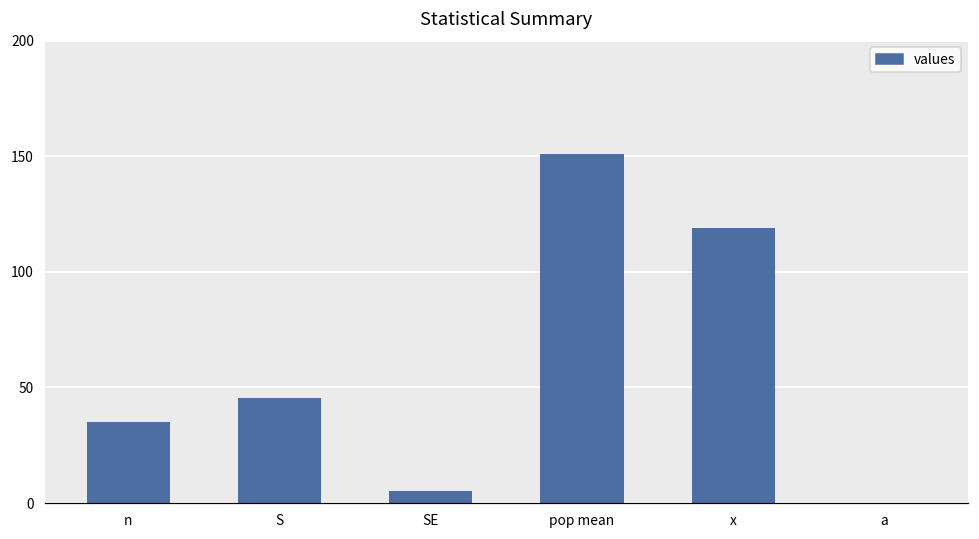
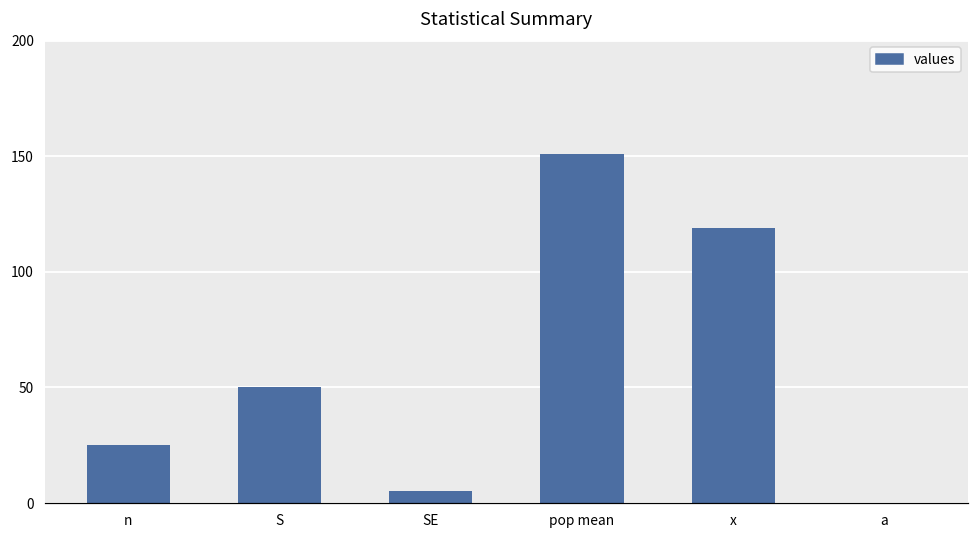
n: 35 -> 25
S: 45 -> 50
